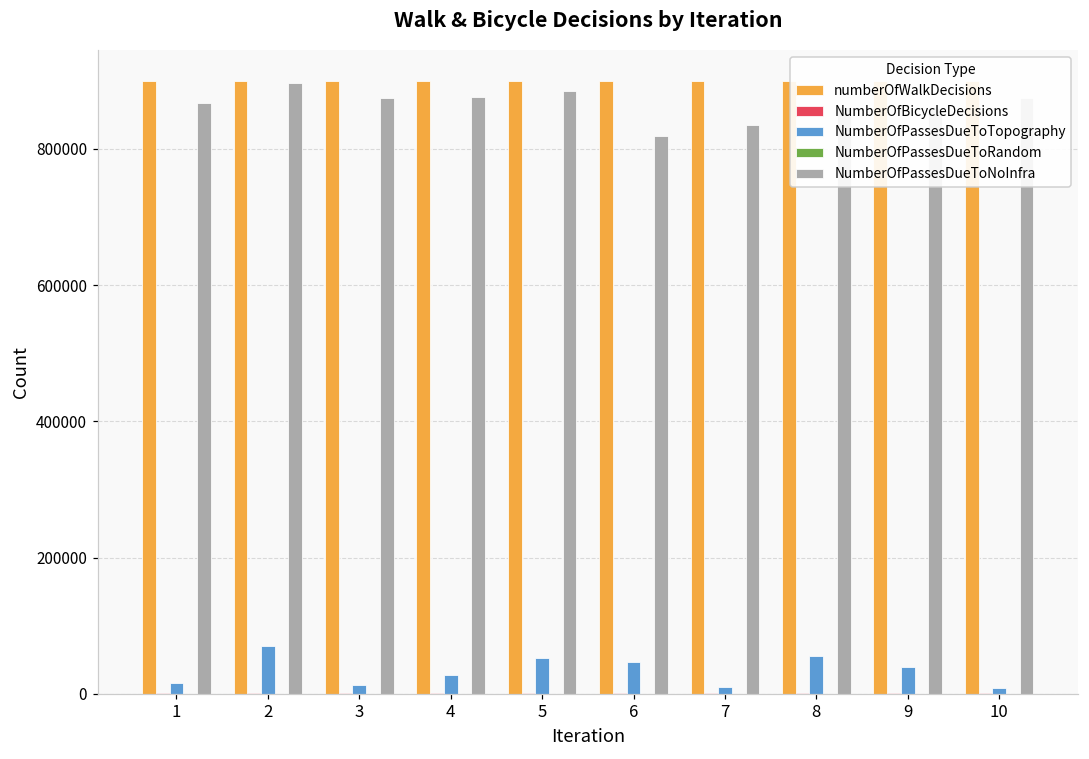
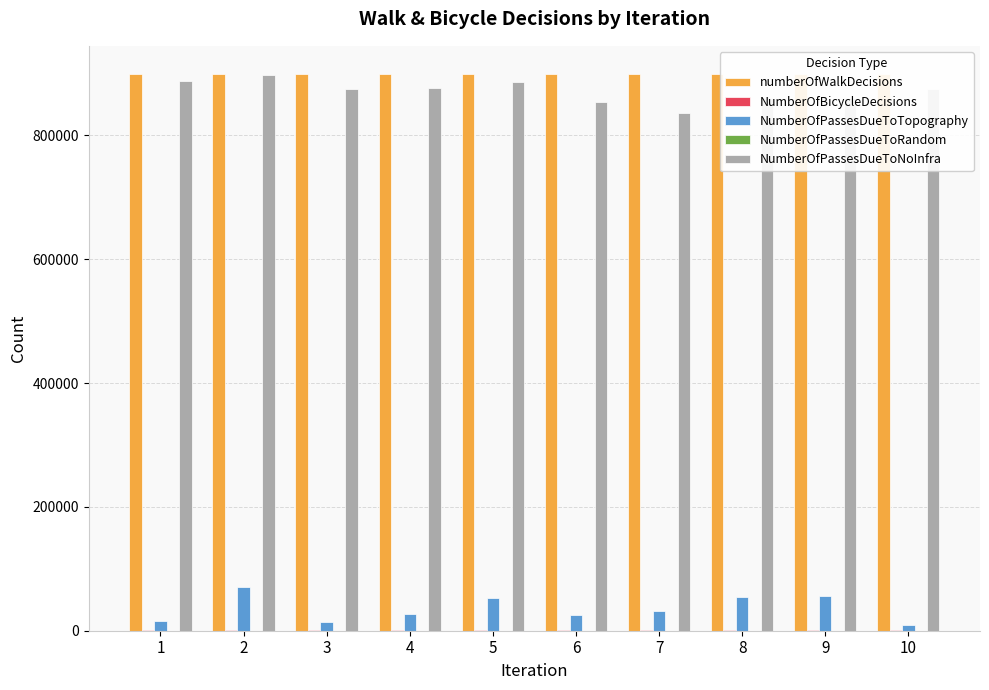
NumberOfPassesDueToNoInfra, 1: 870000 -> 890000
NumberOfPassesDueToTopography, 6: 50000 -> 30000
NumberOfPassesDueToNoInfra, 6: 820000 -> 850000
NumberOfPassesDueToTopography, 7: 10000 -> 30000
NumberOfPassesDueToTopography, 9: 40000 -> 60000
